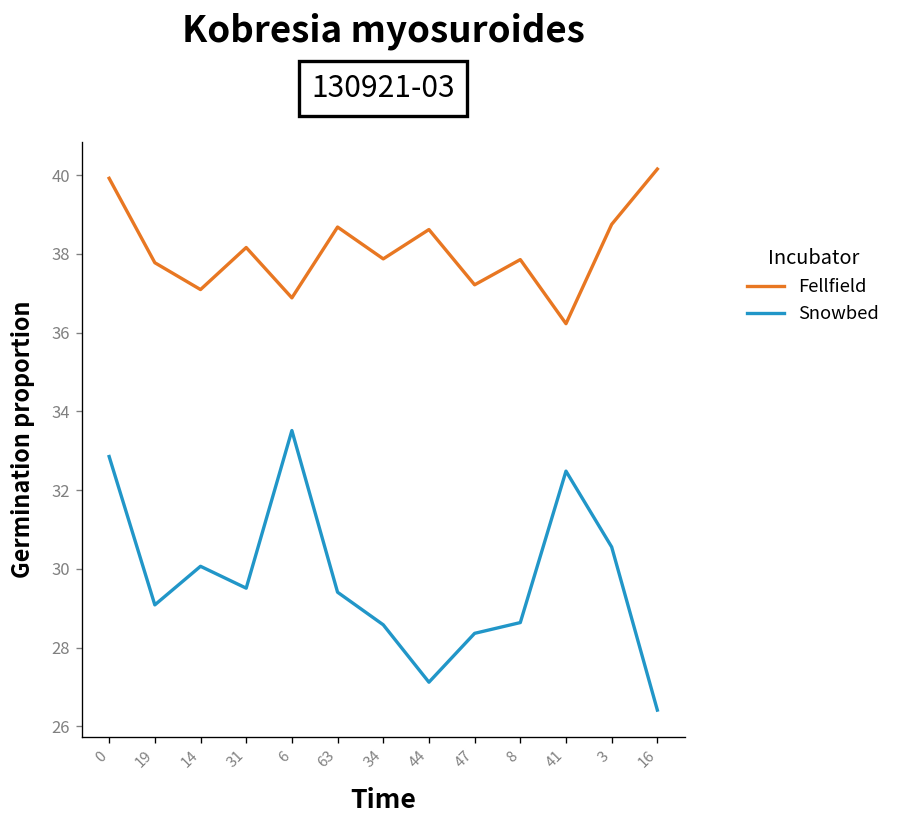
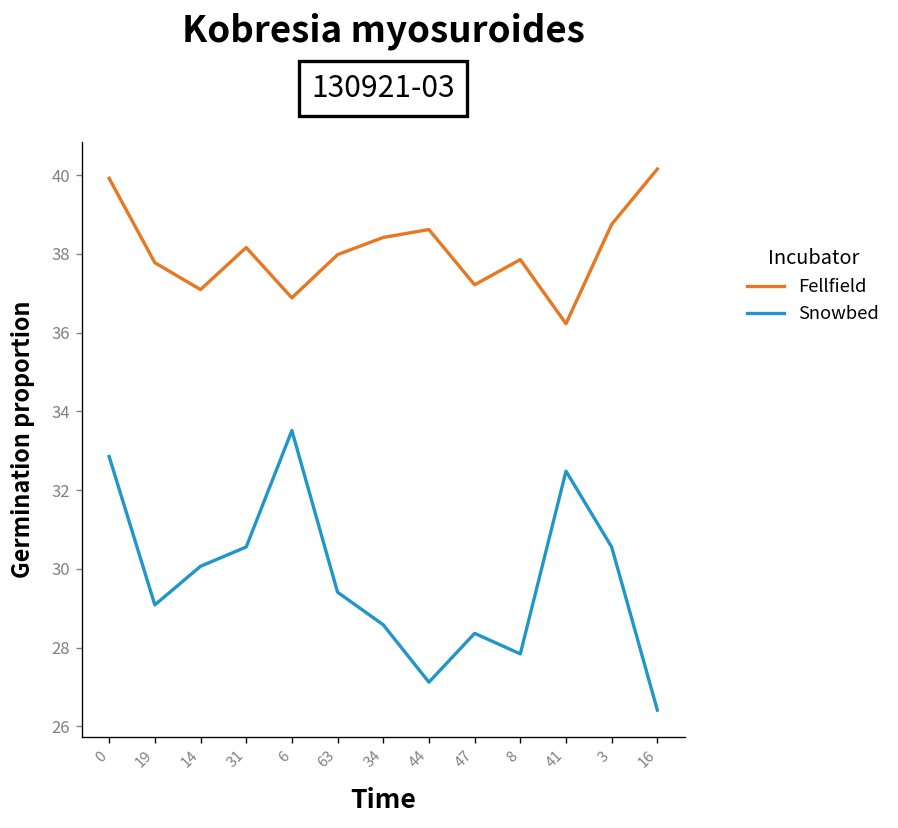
Snowbed, 31: 29.5 -> 30.6
Fellfield, 63: 38.7 -> 38.0
Fellfield, 34: 37.9 -> 38.4
Snowbed, 8: 28.6 -> 27.8
